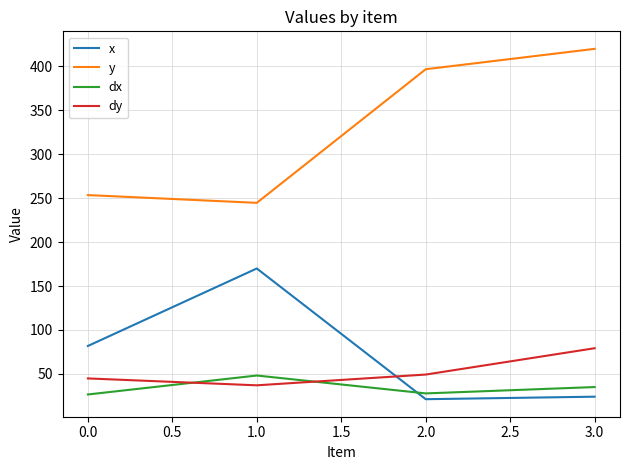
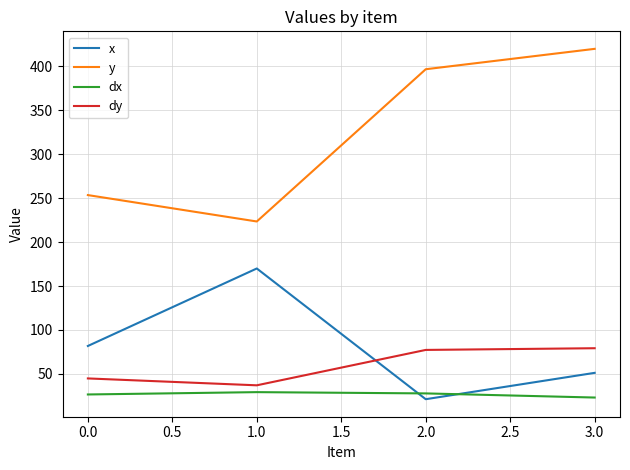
y, 1.0: 240 -> 220
dx, 1.0: 50 -> 30
dy, 2.0: 50 -> 80
x, 3.0: 20 -> 50
dx, 3.0: 40 -> 20
